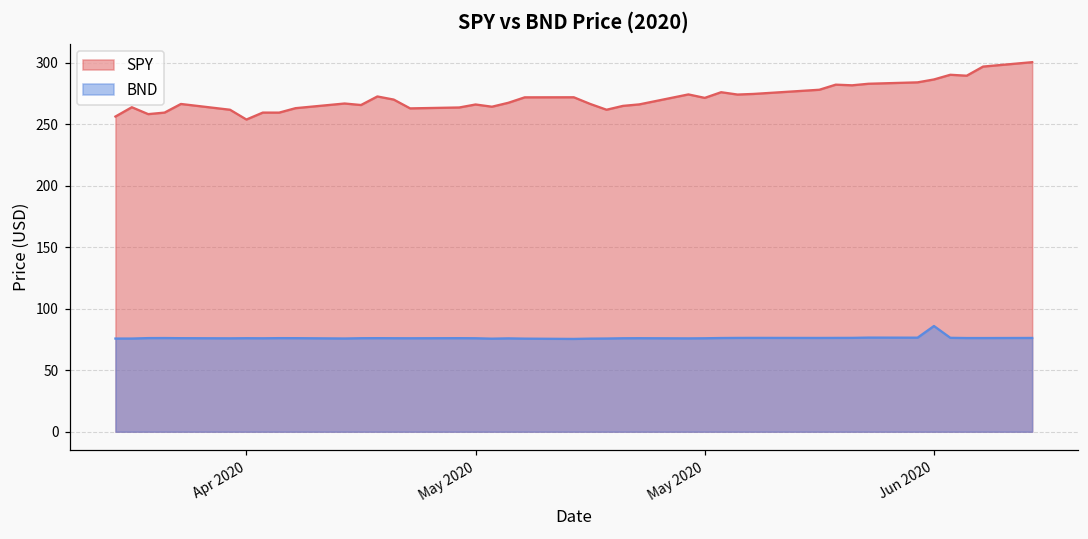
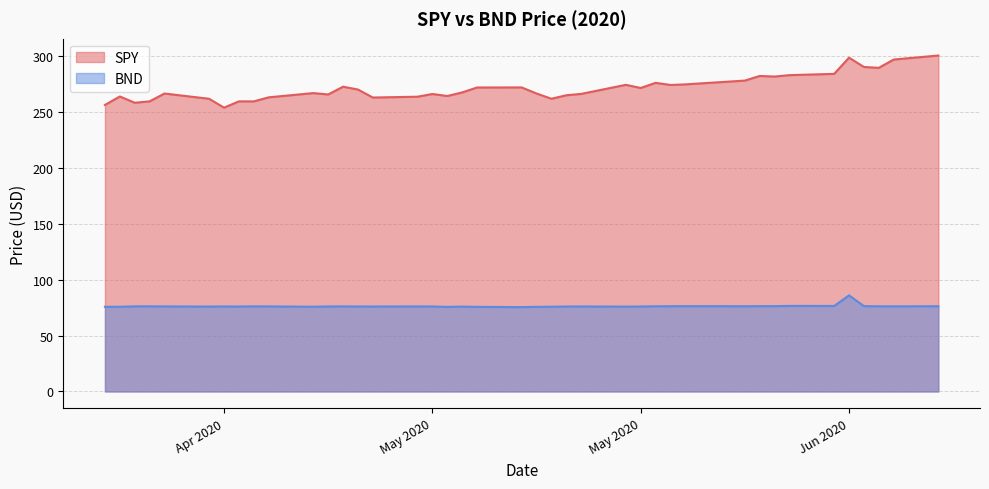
SPY, Jun 2020: 286 -> 299
